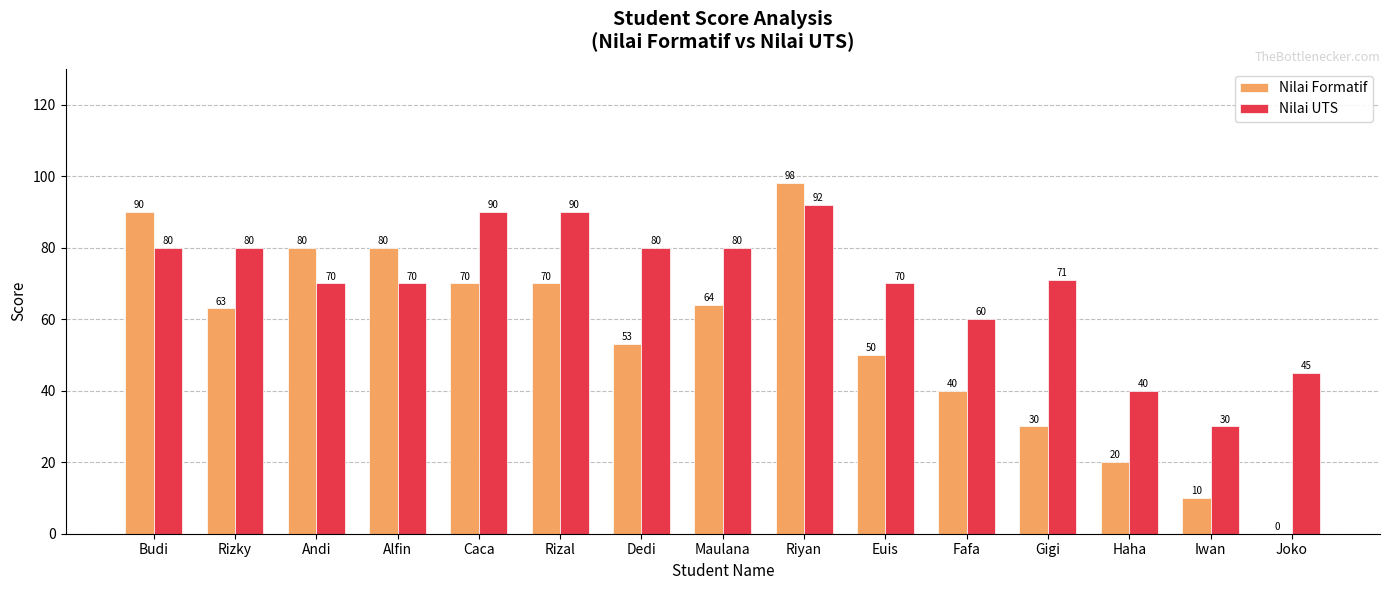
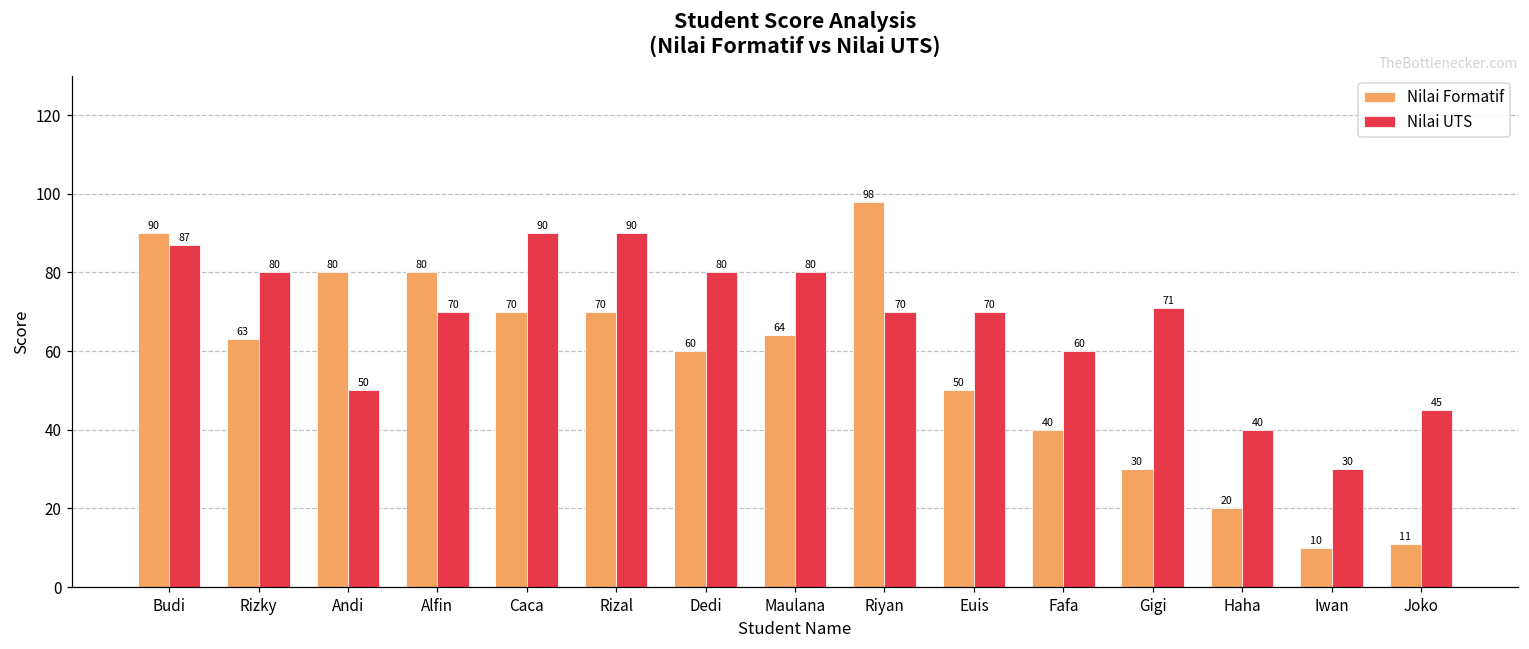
Nilai UTS, Budi: 80 -> 87
Nilai UTS, Andi: 70 -> 50
Nilai Formatif, Dedi: 53 -> 60
Nilai UTS, Riyan: 92 -> 70
Nilai Formatif, Joko: 0 -> 11
